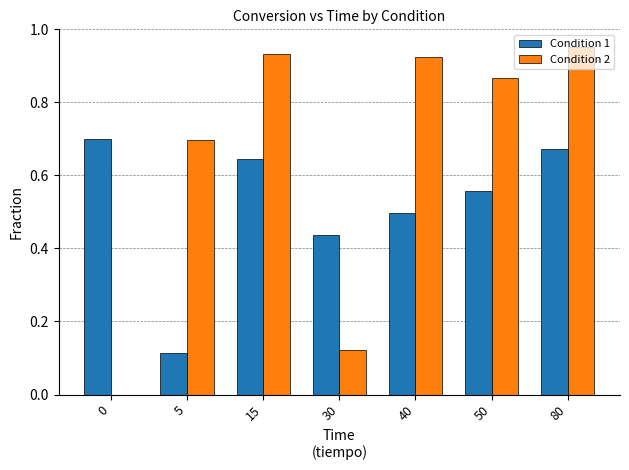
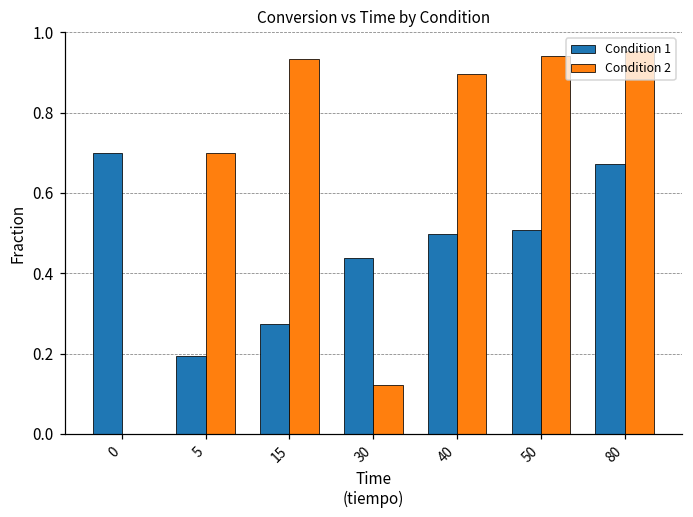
Condition 1, 5: 0.11 -> 0.19
Condition 1, 15: 0.65 -> 0.27
Condition 2, 40: 0.92 -> 0.90
Condition 1, 50: 0.56 -> 0.51
Condition 2, 50: 0.87 -> 0.94
